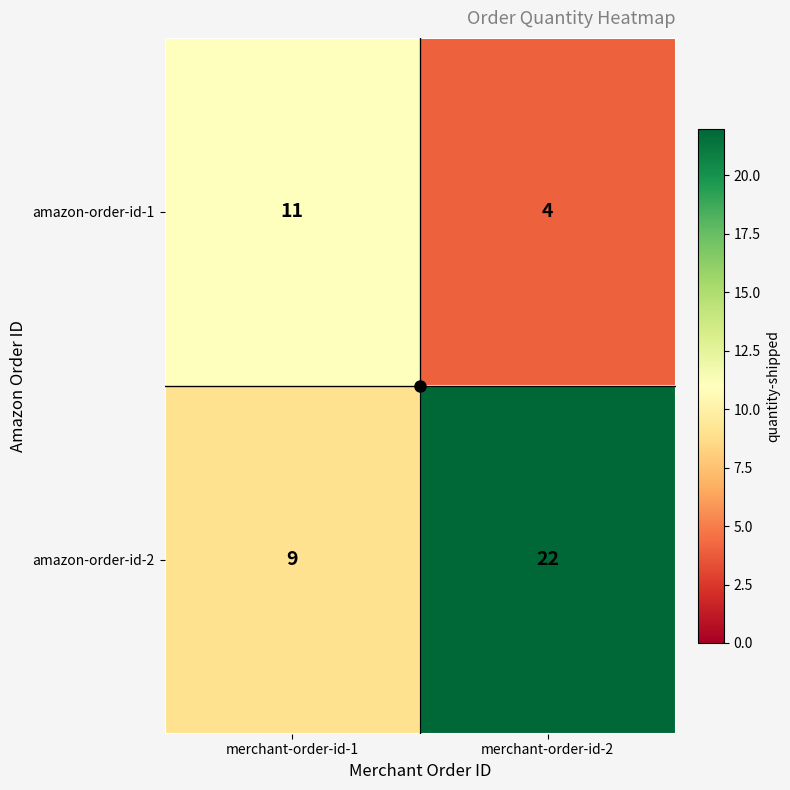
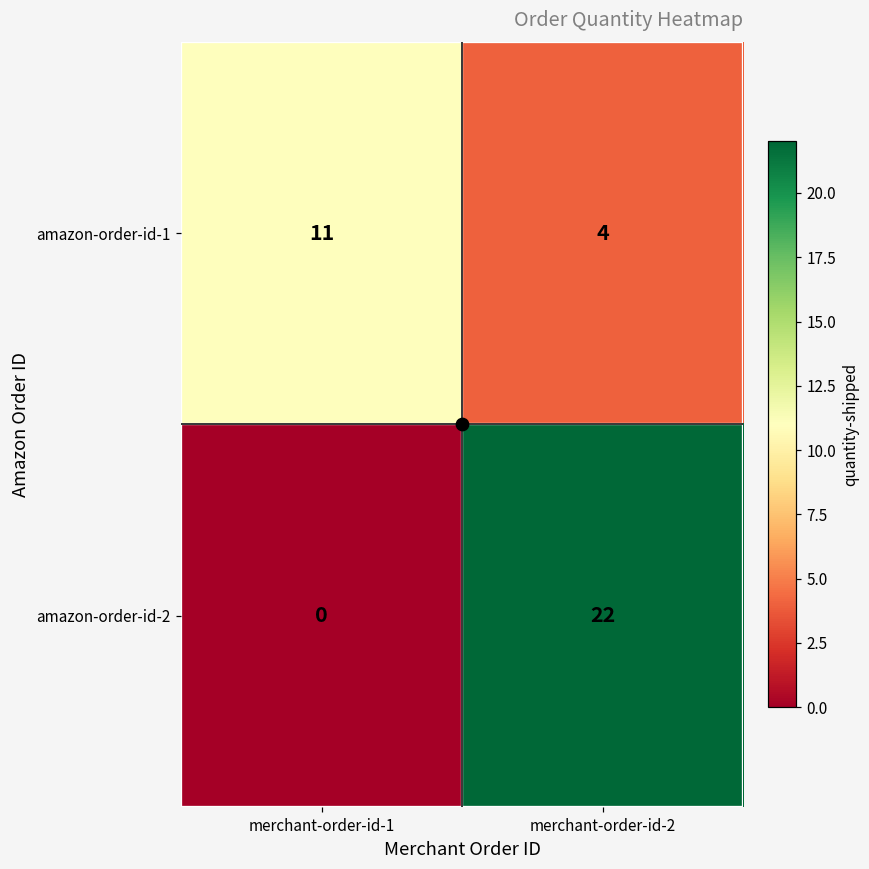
amazon-order-id-2, merchant-order-id-1: 9 -> 0
